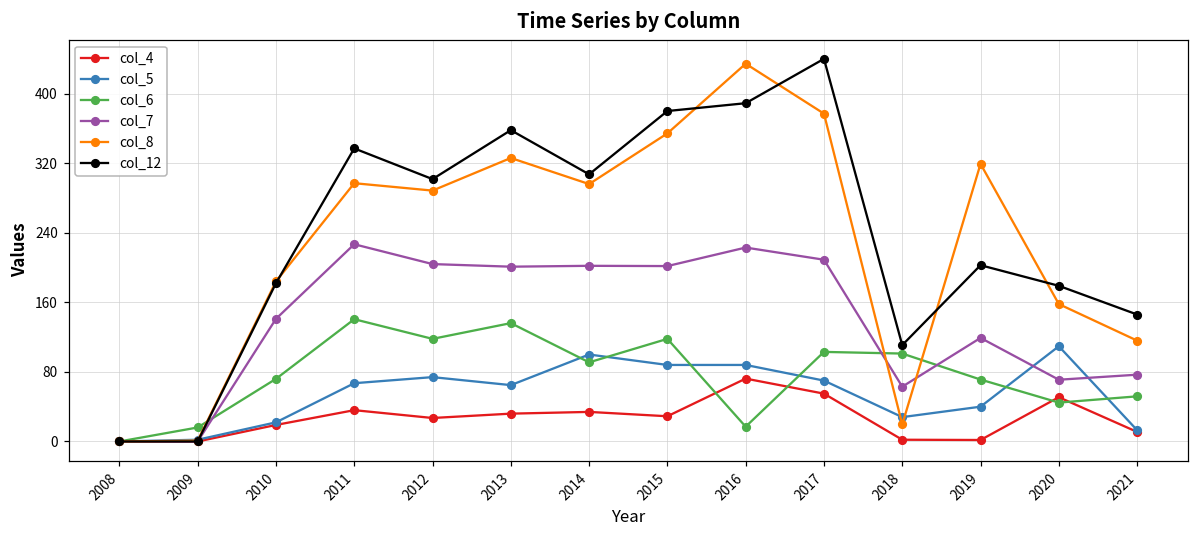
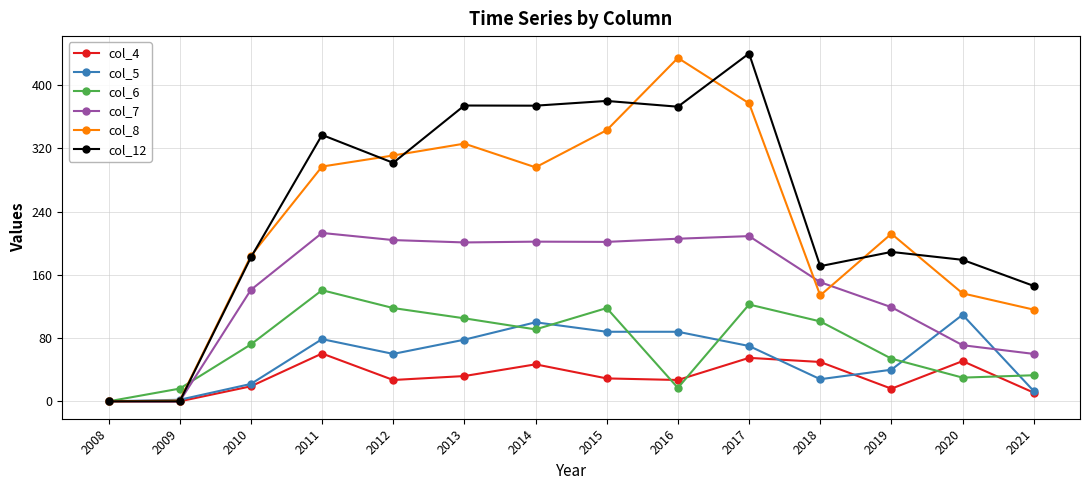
col_4, 2011: 40 -> 60
col_5, 2011: 70 -> 80
col_7, 2011: 230 -> 210
col_5, 2012: 70 -> 60
col_8, 2012: 290 -> 310
col_5, 2013: 60 -> 80
col_6, 2013: 140 -> 110
col_12, 2013: 360 -> 370
col_4, 2014: 30 -> 50
col_12, 2014: 310 -> 370
col_8, 2015: 350 -> 340
col_4, 2016: 70 -> 30
col_7, 2016: 220 -> 210
col_12, 2016: 390 -> 370
col_6, 2017: 100 -> 120
col_4, 2018: 0 -> 50
col_7, 2018: 60 -> 150
col_8, 2018: 20 -> 130
col_12, 2018: 110 -> 170
col_4, 2019: 0 -> 20
col_6, 2019: 70 -> 50
col_8, 2019: 320 -> 210
col_12, 2019: 200 -> 190
col_6, 2020: 40 -> 30
col_8, 2020: 160 -> 140
col_6, 2021: 50 -> 30
col_7, 2021: 80 -> 60
